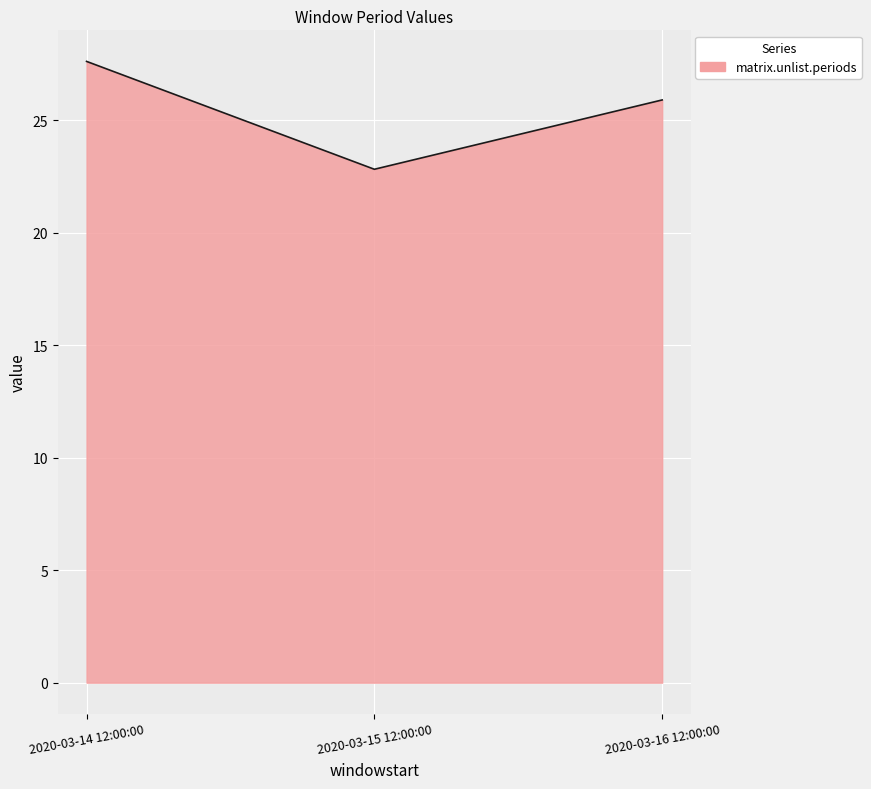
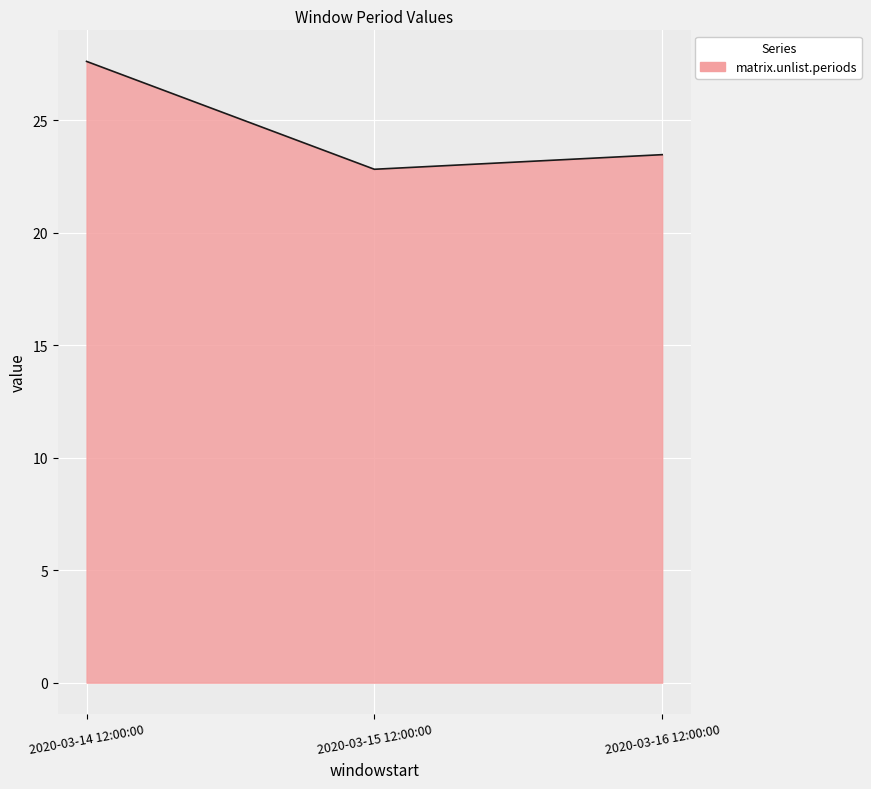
2020-03-16 12:00:00: 25.9 -> 23.5
